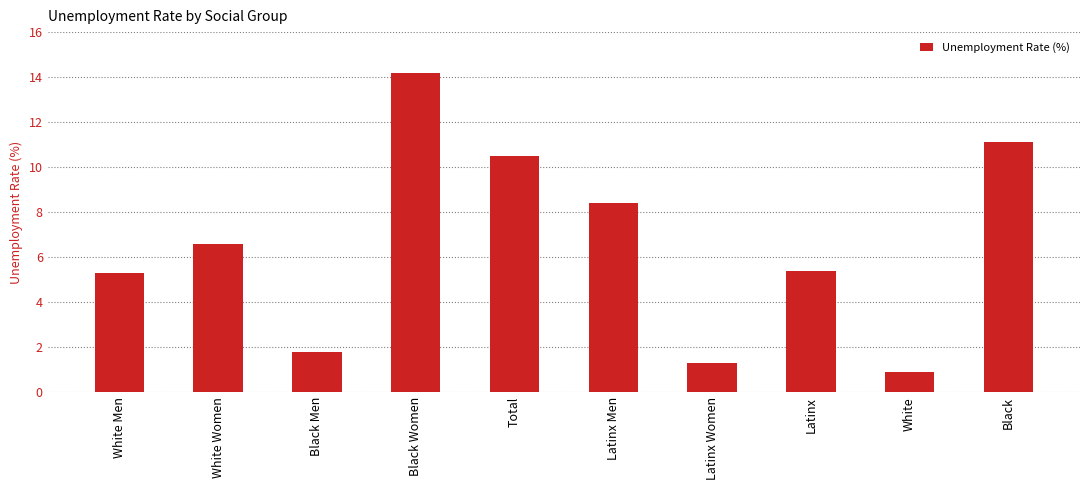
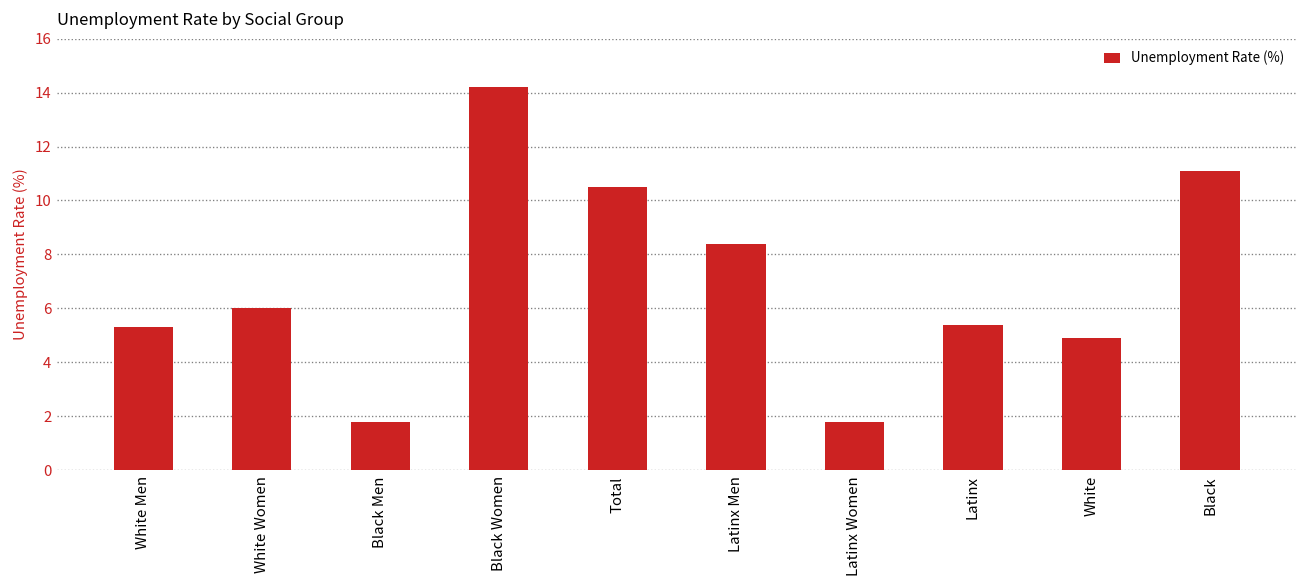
White Women: 6.6 -> 6.0
Latinx Women: 1.3 -> 1.8
White: 0.9 -> 4.9
